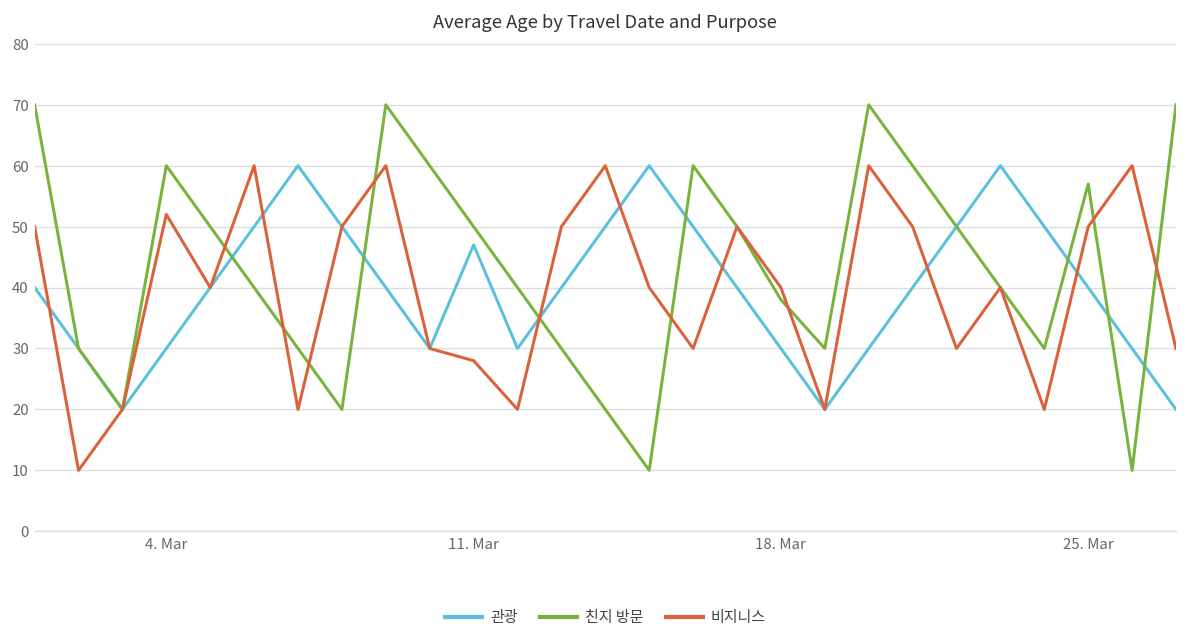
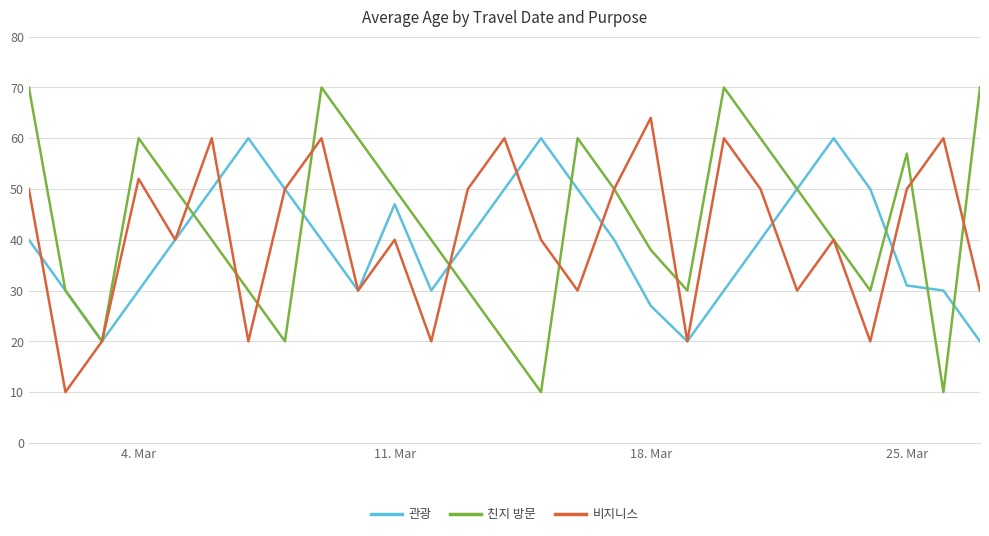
비지니스, 11. Mar: 28 -> 40
관광, 18. Mar: 30 -> 27
비지니스, 18. Mar: 40 -> 64
관광, 25. Mar: 40 -> 31
